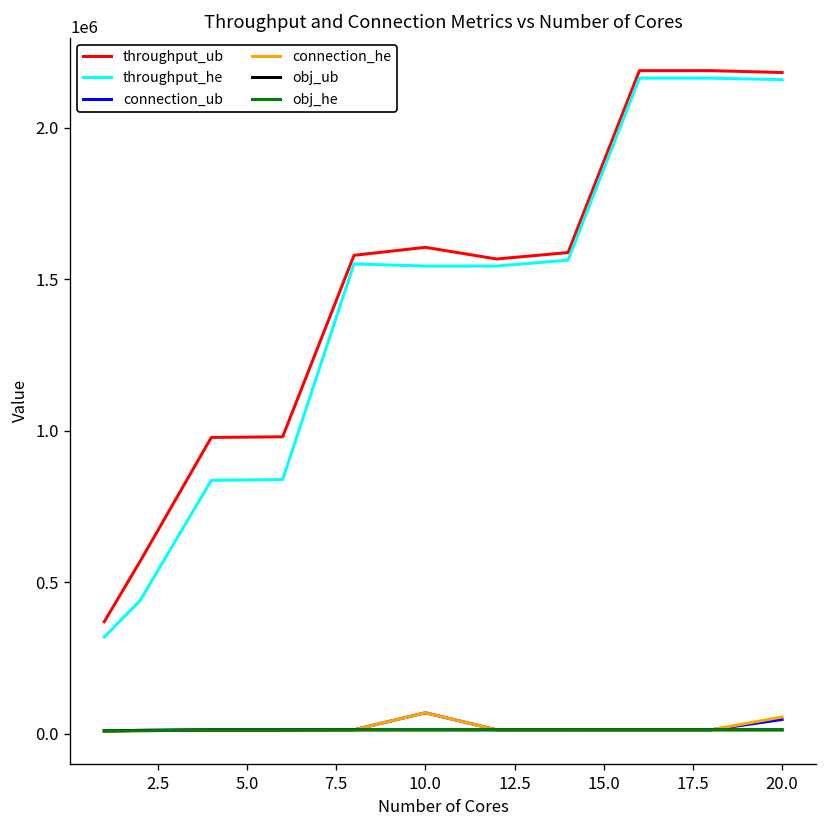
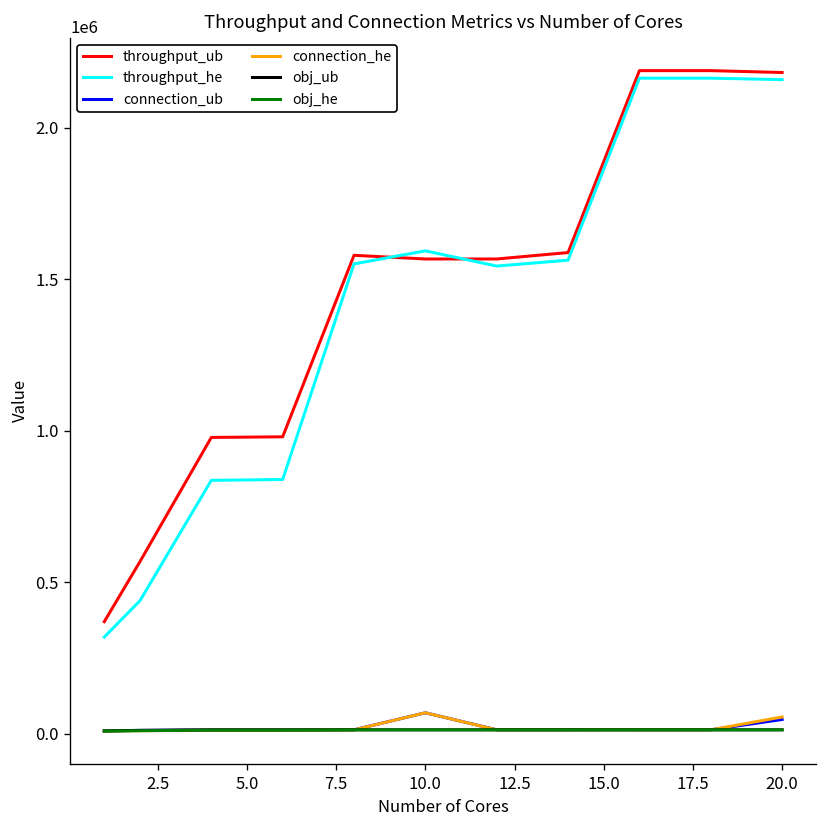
throughput_ub, 10.0: 1610000 -> 1570000
throughput_he, 10.0: 1540000 -> 1590000
